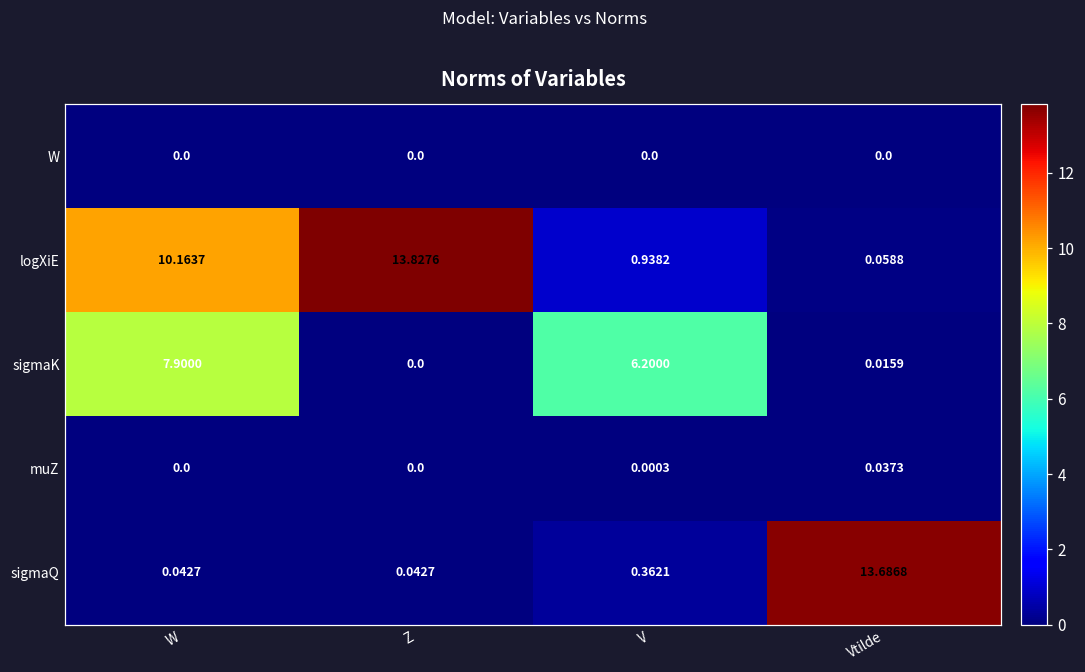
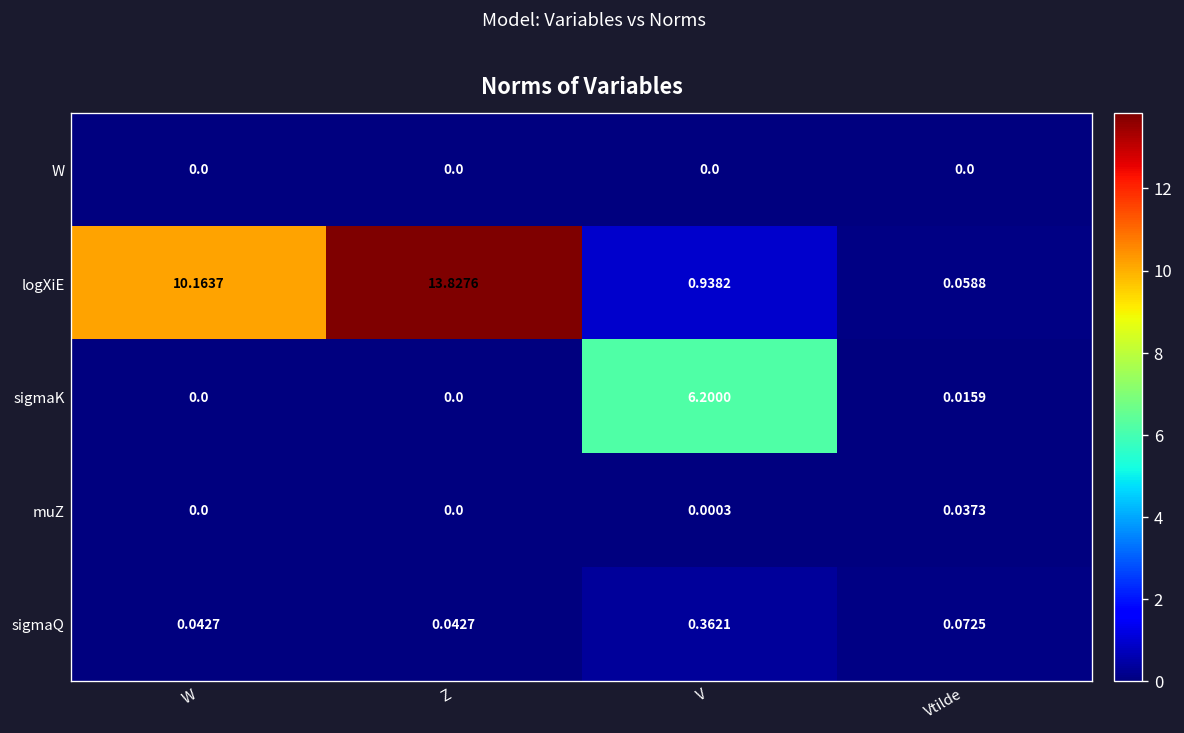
sigmaK, W: 7.9000 -> 0.0
sigmaQ, Vtilde: 13.6868 -> 0.0725
